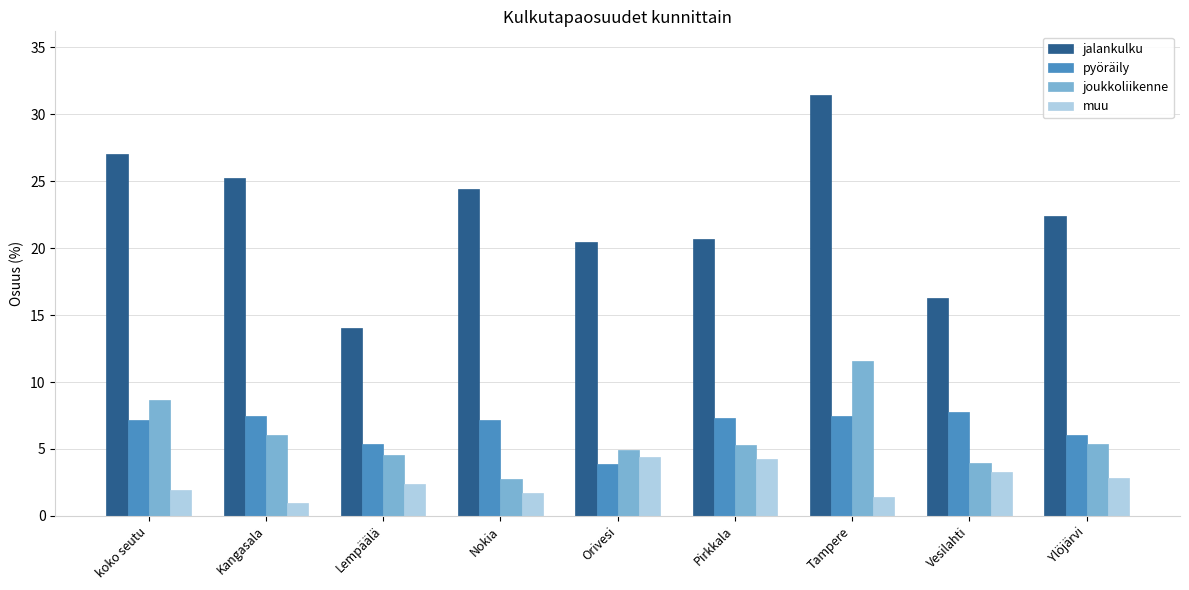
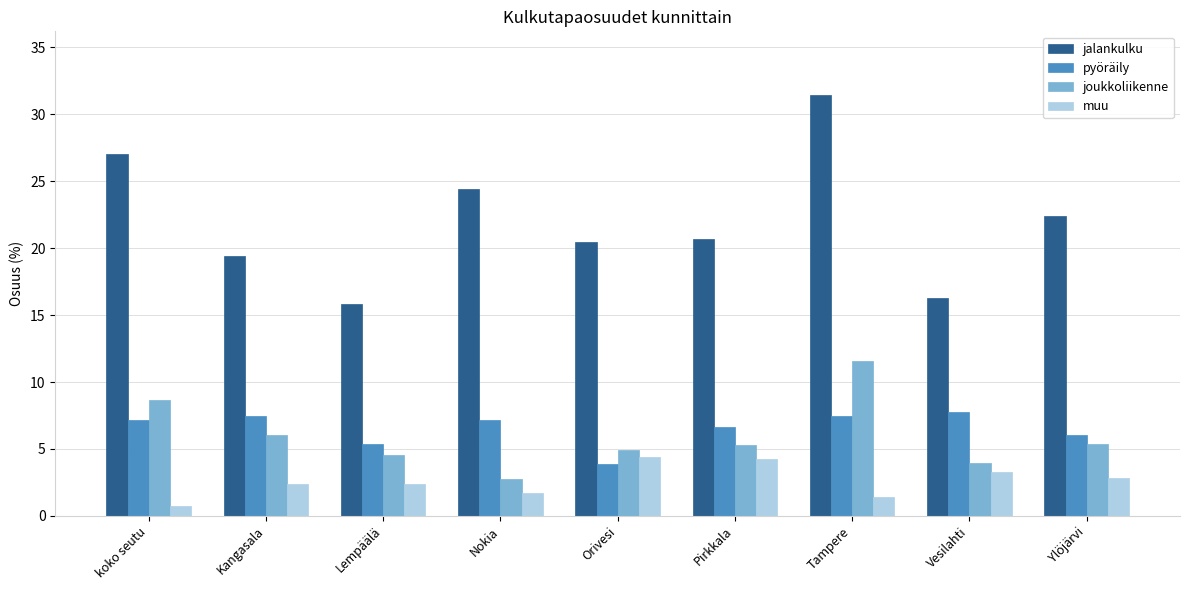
muu, koko seutu: 1.9 -> 0.8
jalankulku, Kangasala: 25.3 -> 19.4
muu, Kangasala: 0.9 -> 2.4
jalankulku, Lempäälä: 14.1 -> 15.8
pyöräily, Pirkkala: 7.3 -> 6.7
